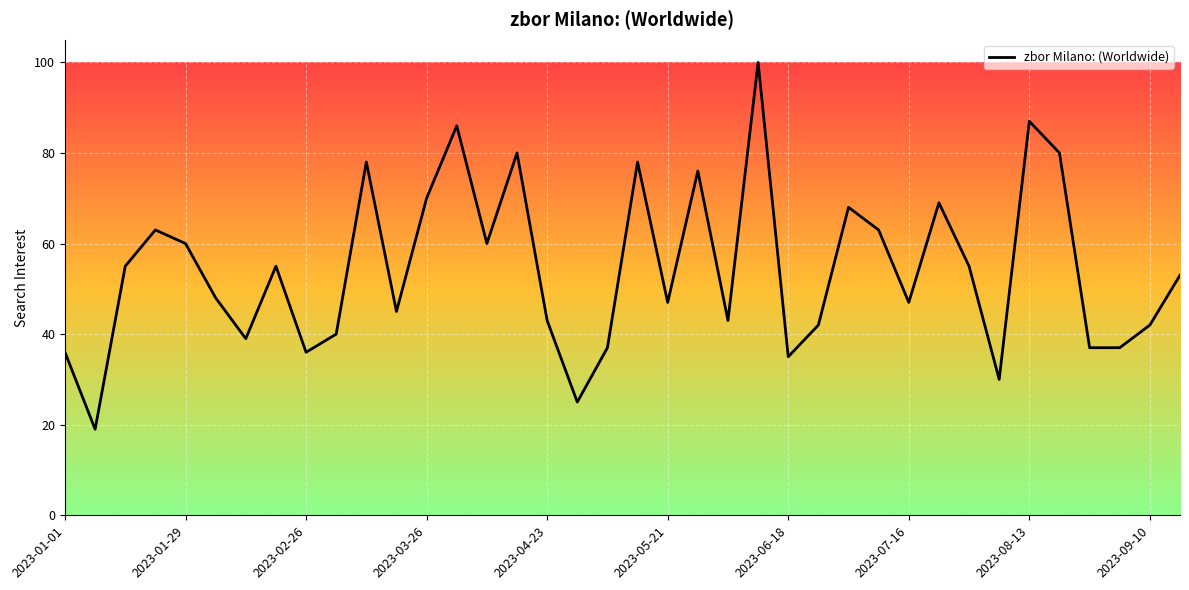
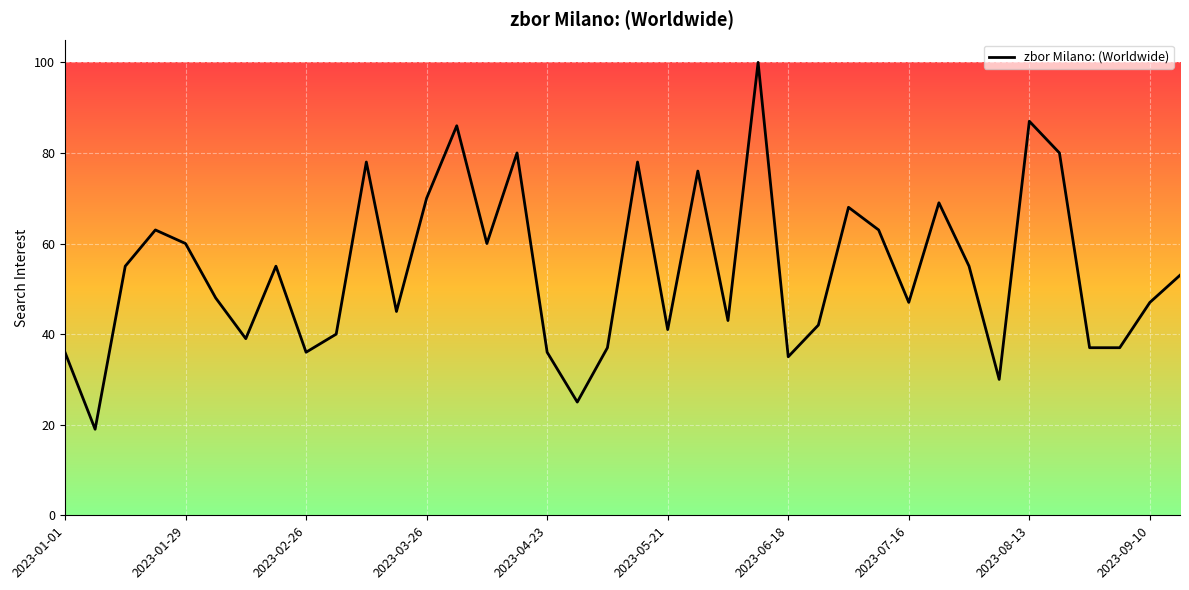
2023-04-23: 43 -> 36
2023-05-21: 47 -> 41
2023-09-10: 42 -> 47
